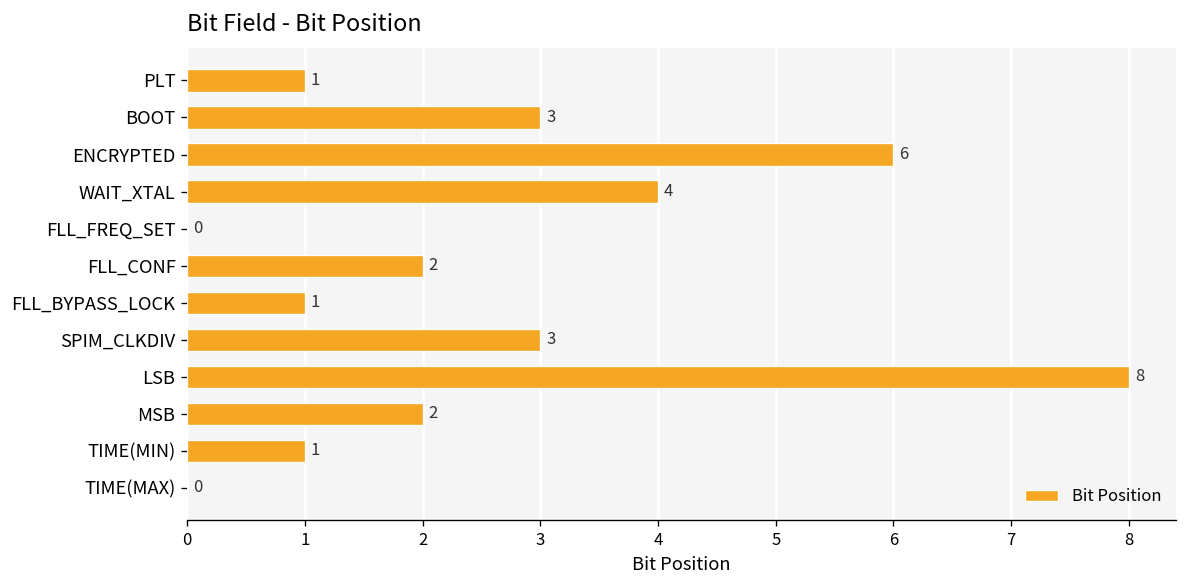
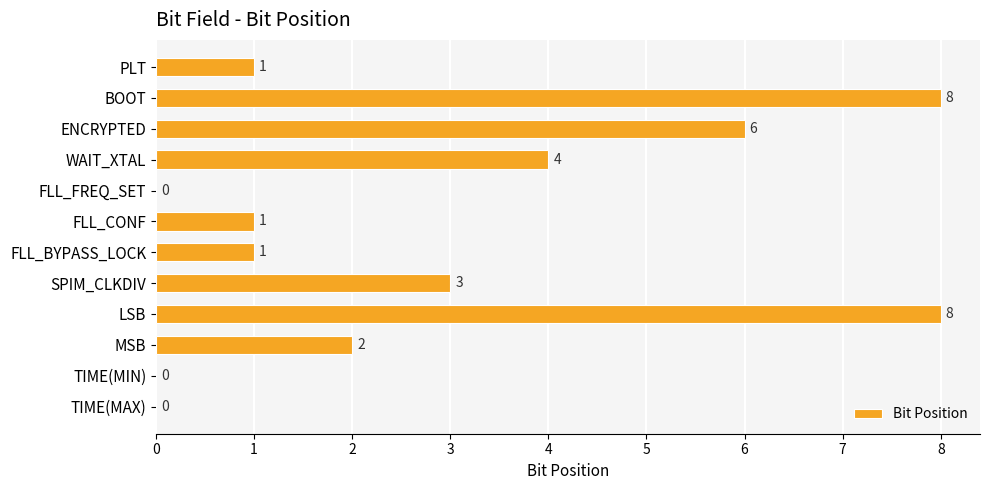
BOOT: 3 -> 8
FLL_CONF: 2 -> 1
TIME(MIN): 1 -> 0
